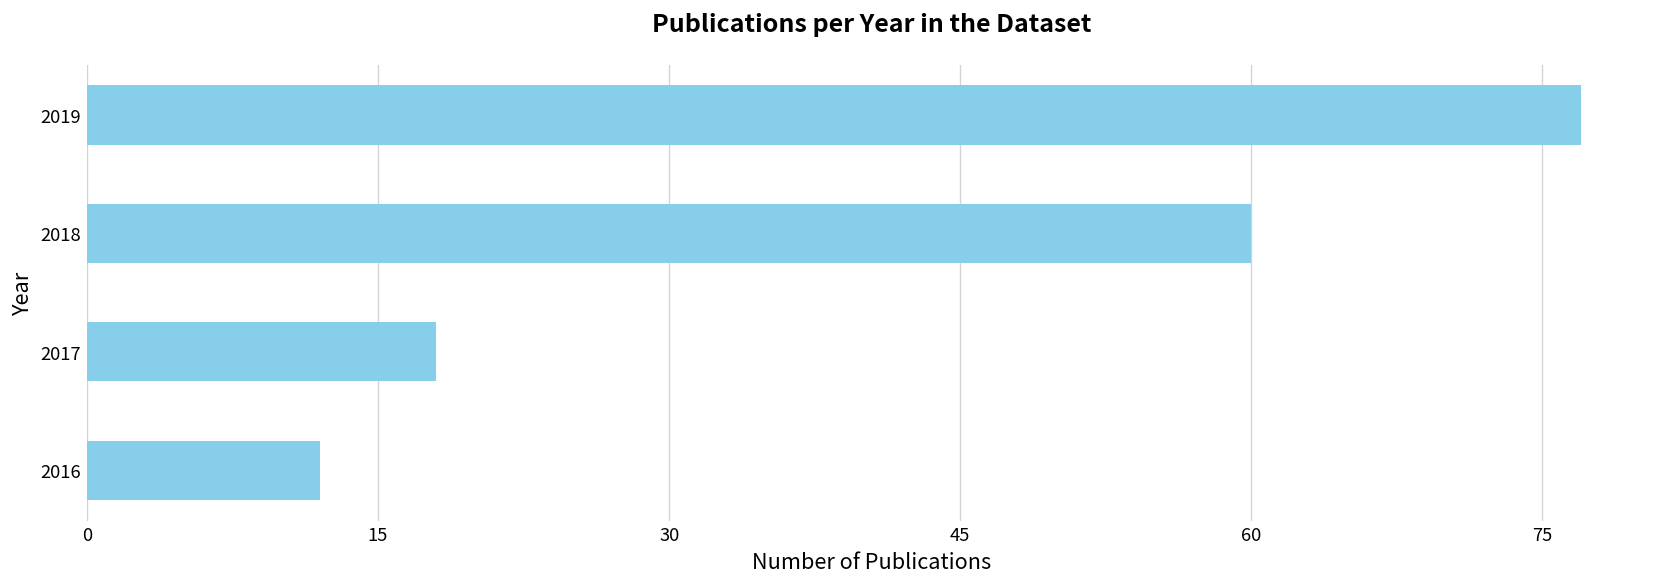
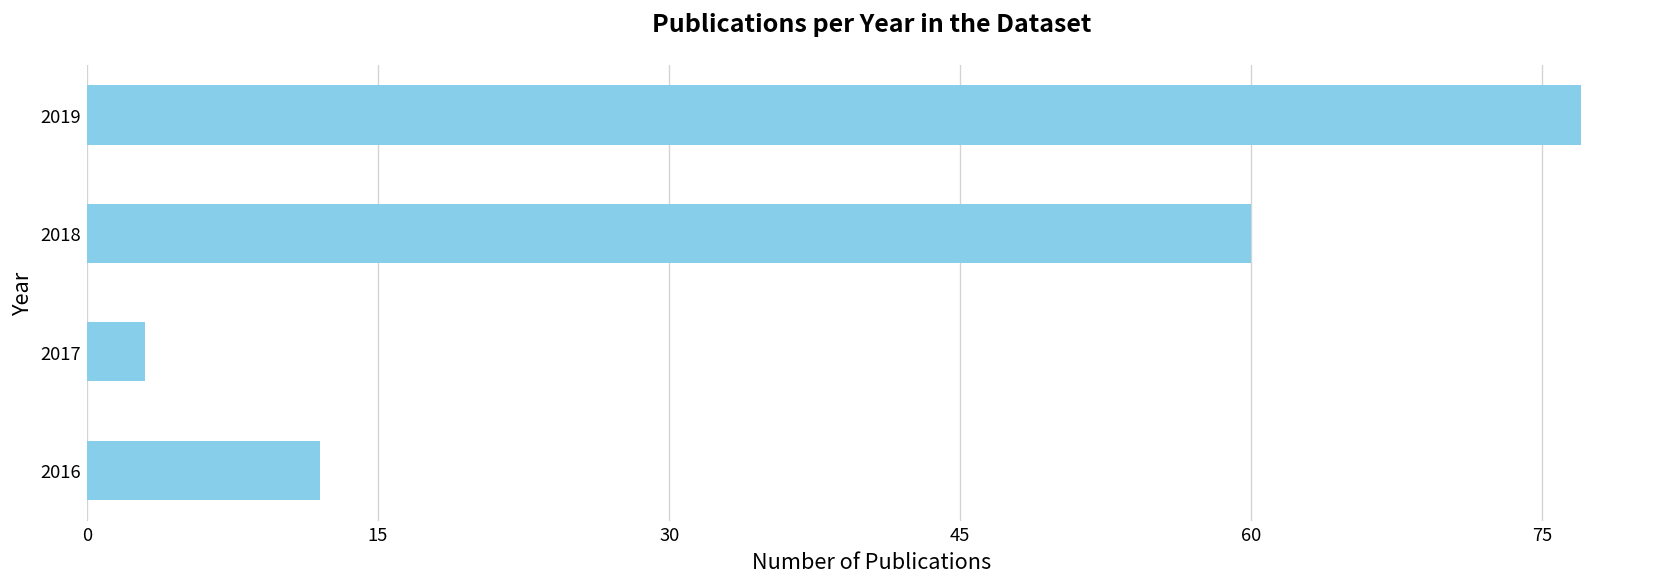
2017: 18 -> 3
